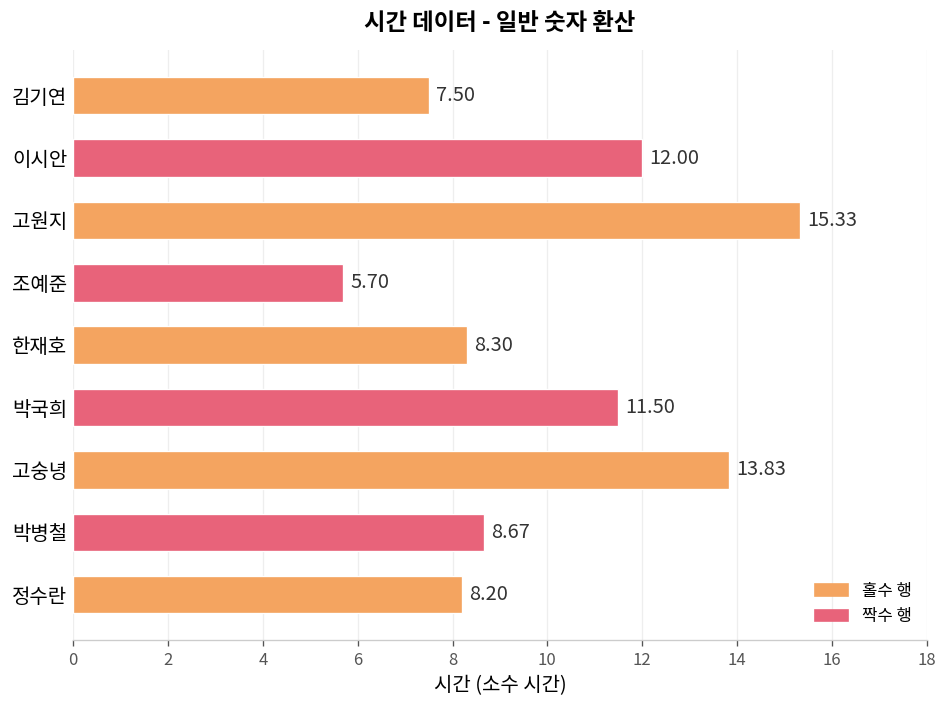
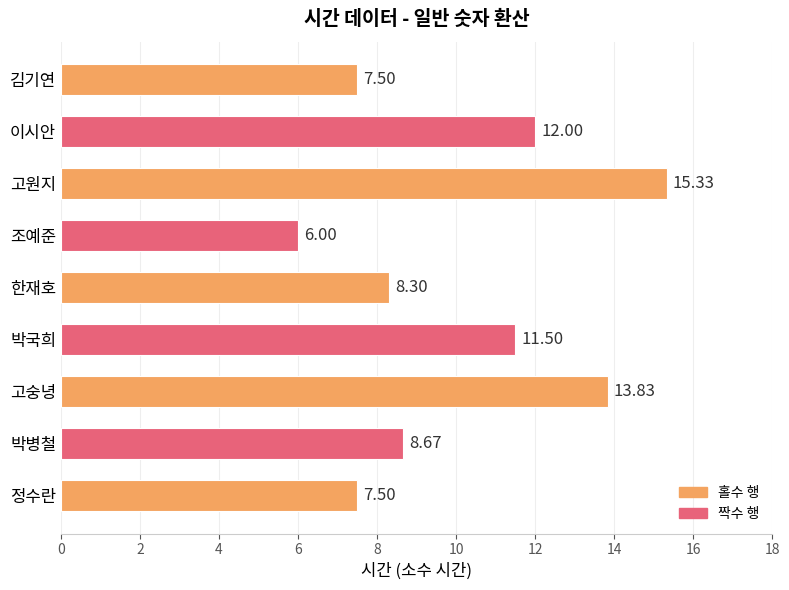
조예준: 5.70 -> 6.00
정수란: 8.20 -> 7.50
